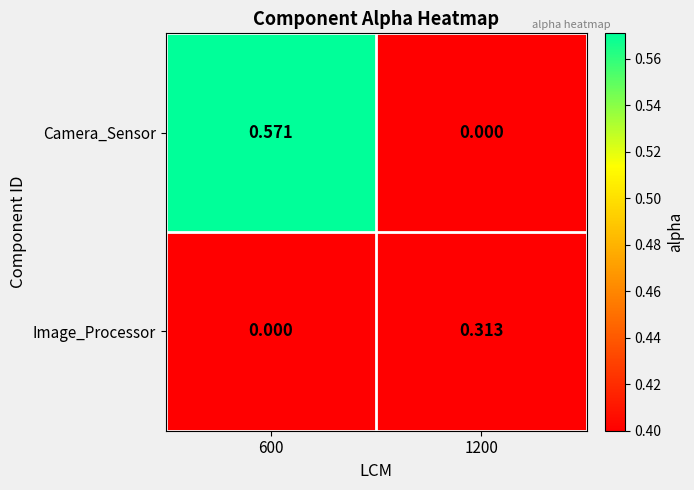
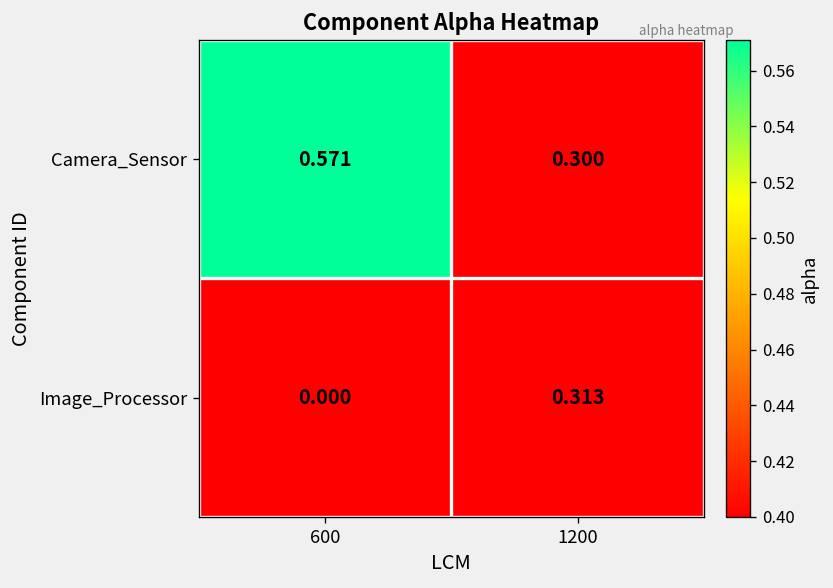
Camera_Sensor, 1200: 0.000 -> 0.300
